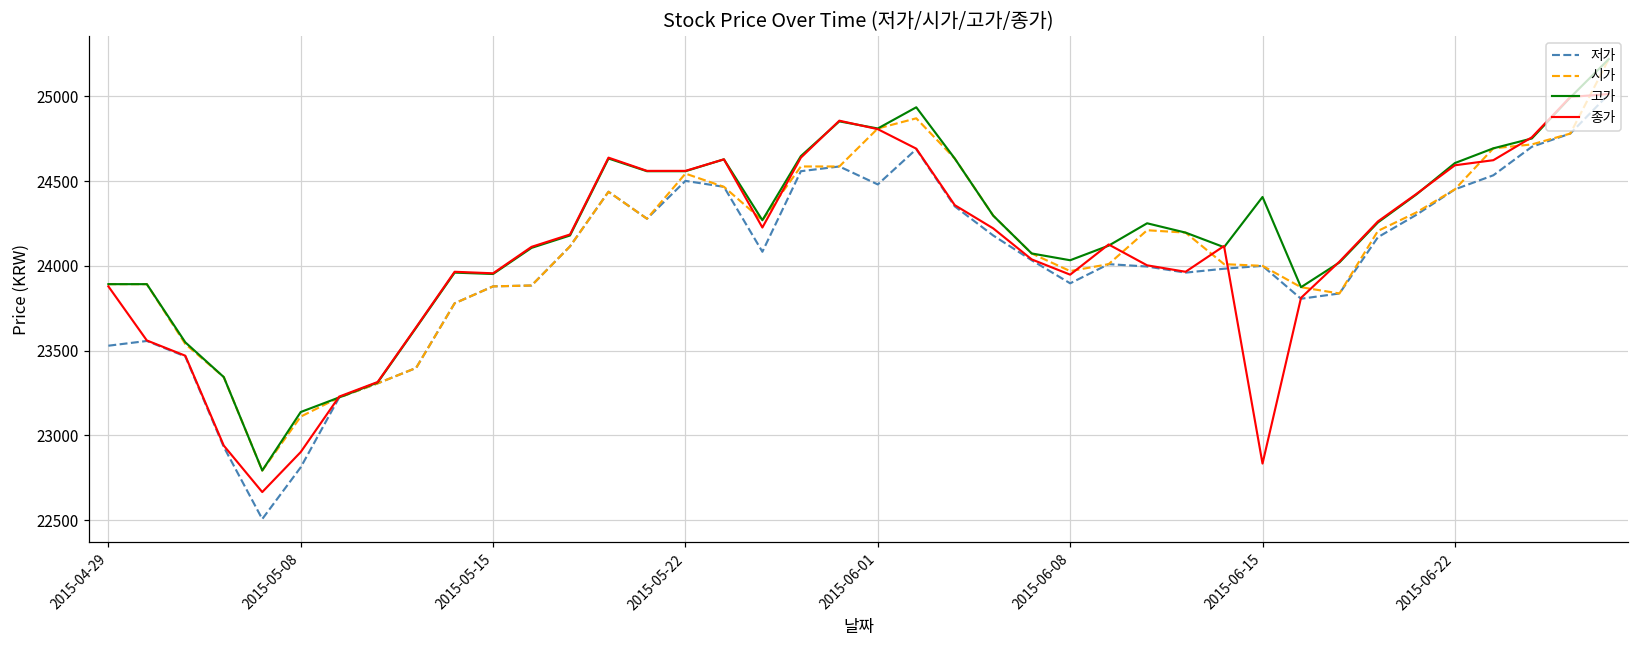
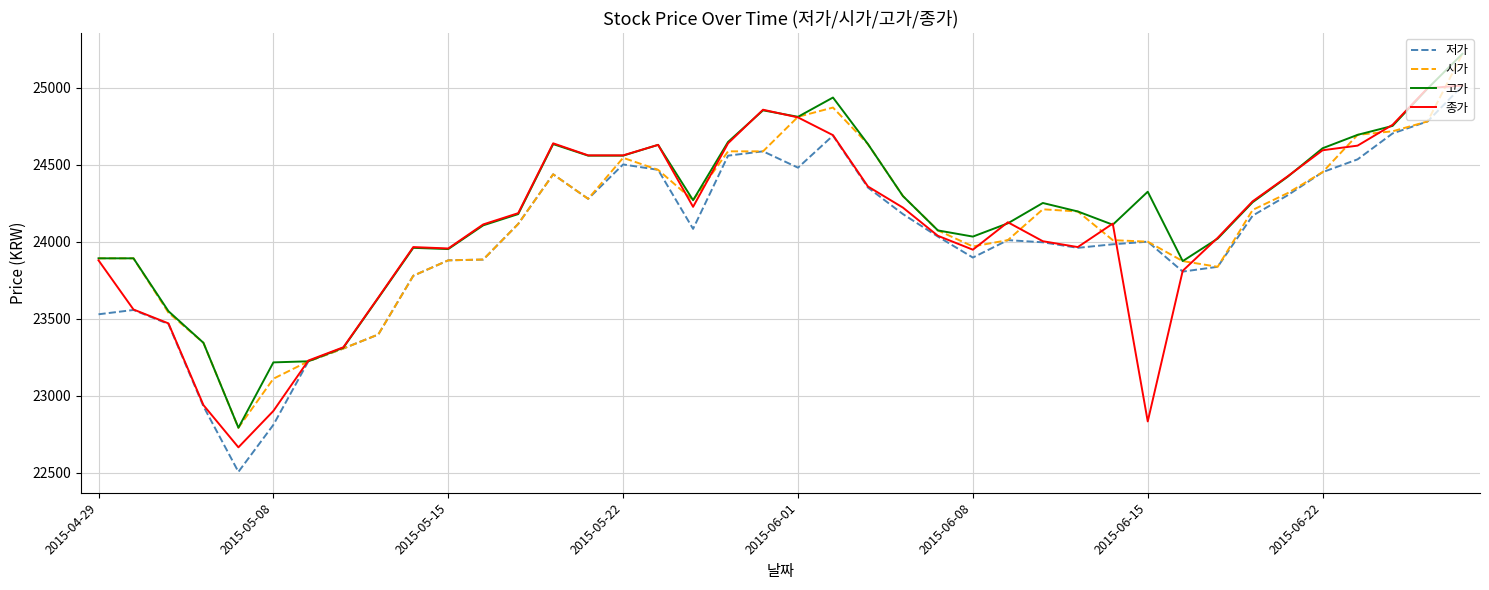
고가, 2015-05-08: 23140 -> 23220
고가, 2015-06-15: 24410 -> 24320
